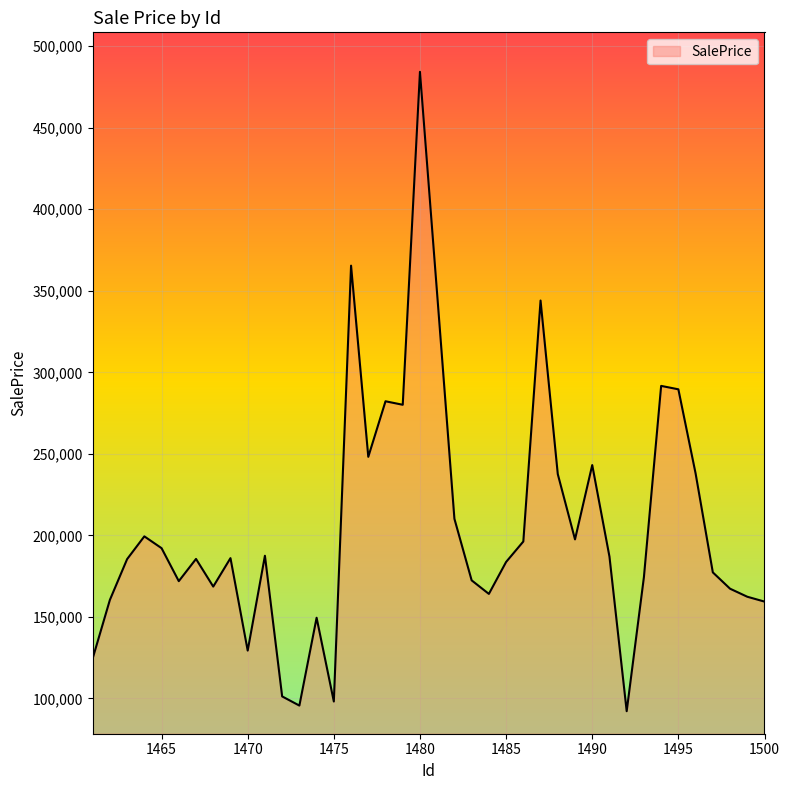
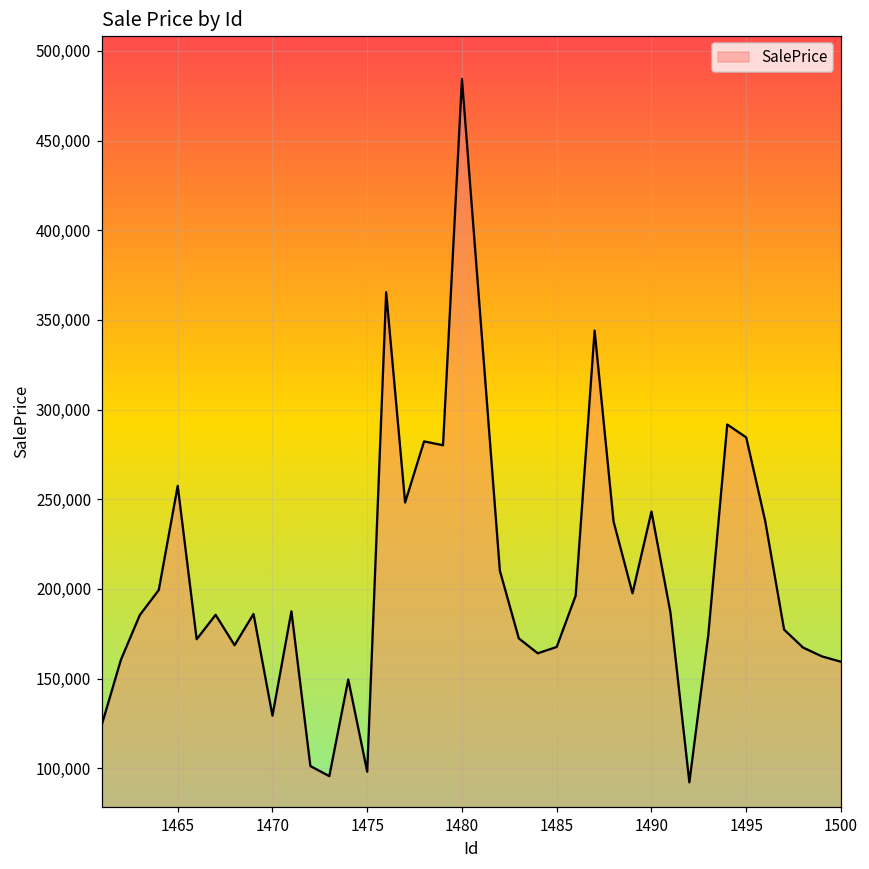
1465: 192,000 -> 257,000
1485: 184,000 -> 168,000
1495: 290,000 -> 284,000
